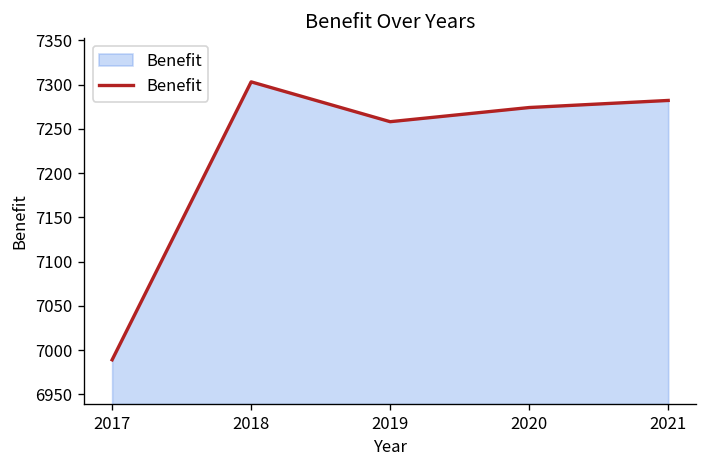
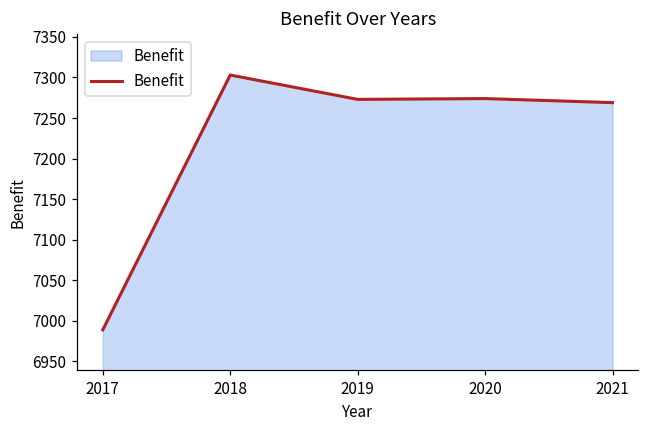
2019: 7260 -> 7270
2021: 7280 -> 7270
